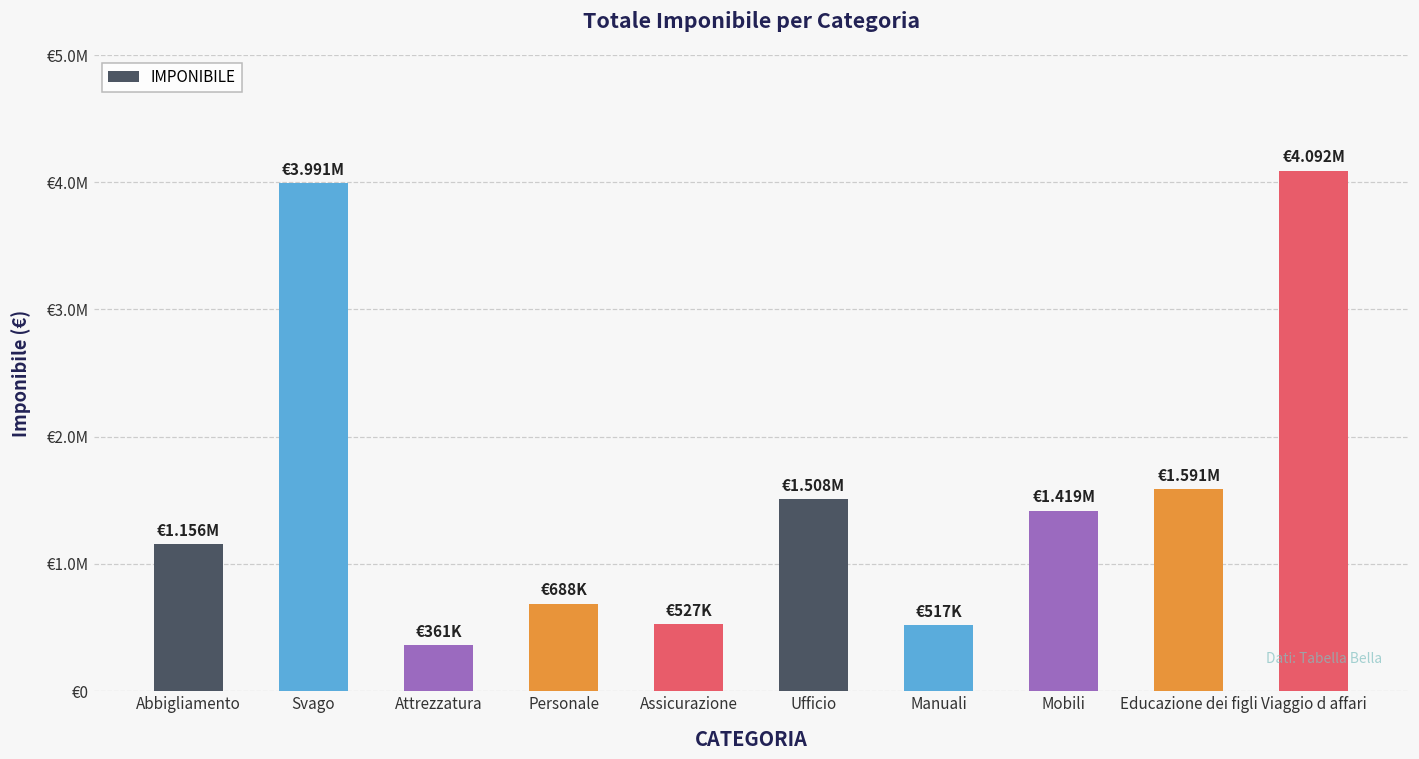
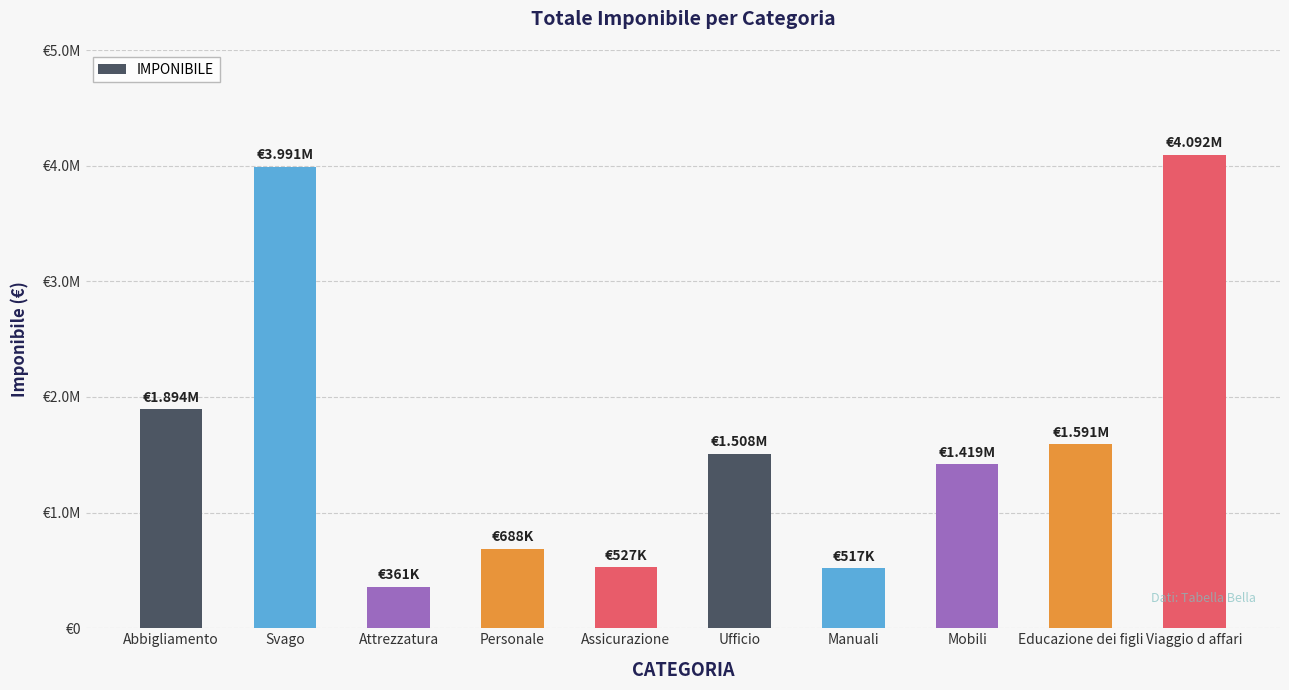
Abbigliamento: €1.156M -> €1.894M
